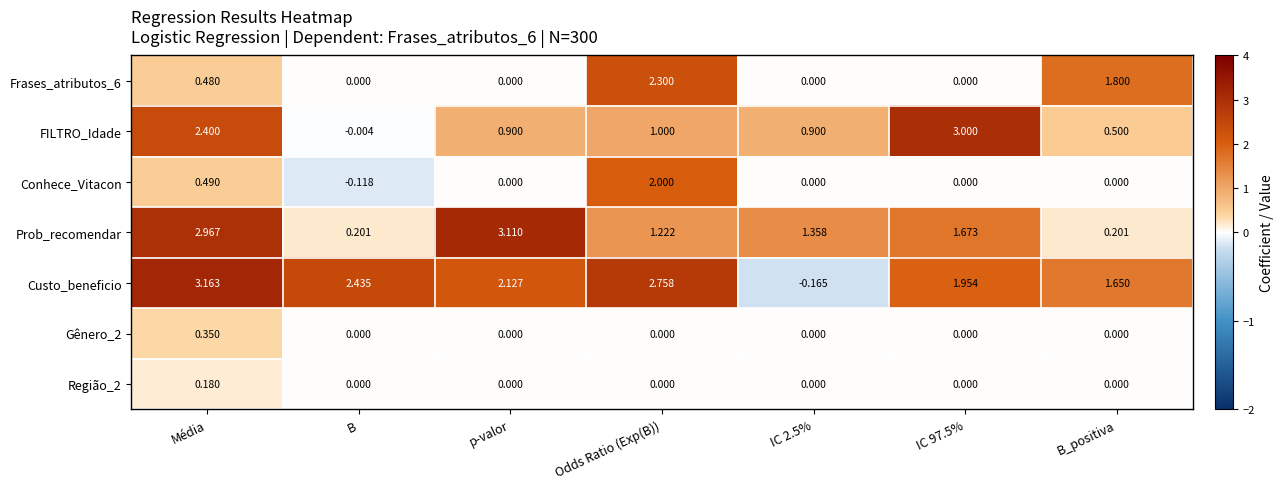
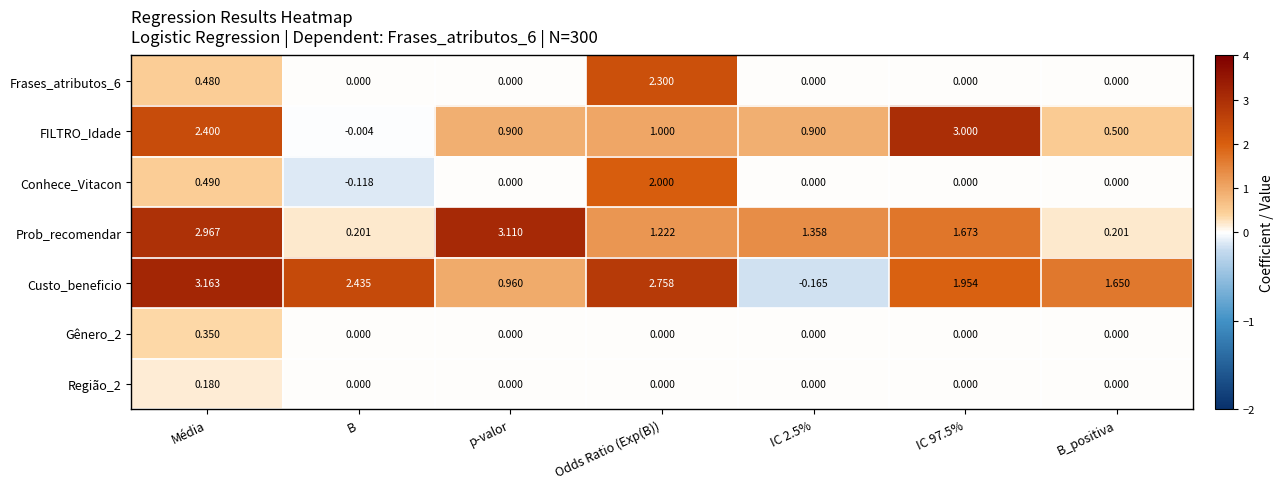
Frases_atributos_6, B_positiva: 1.800 -> 0.000
Custo_beneficio, p-valor: 2.127 -> 0.960
